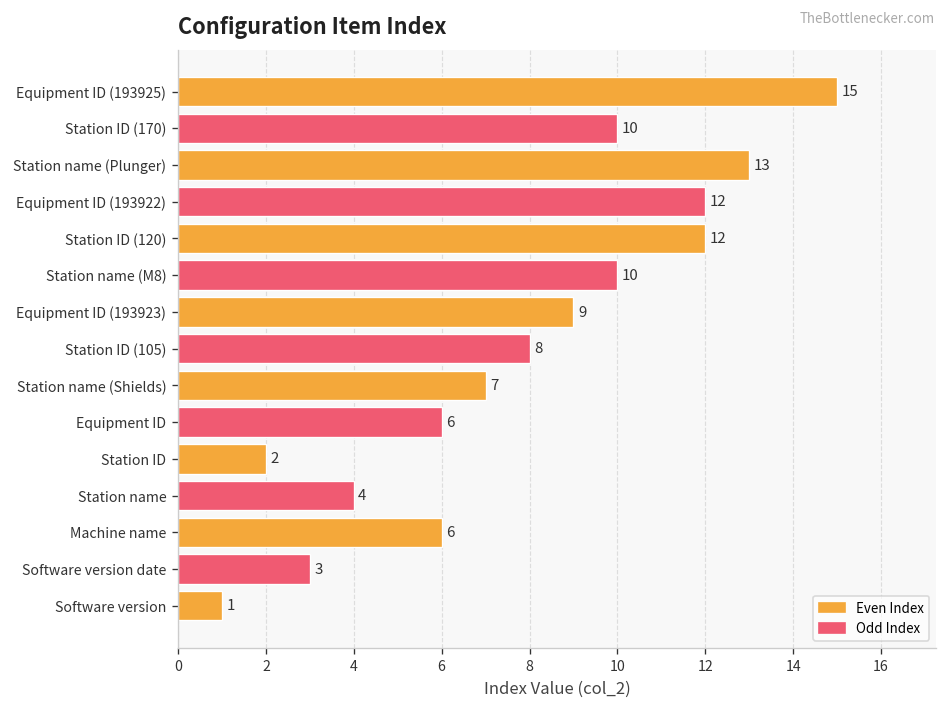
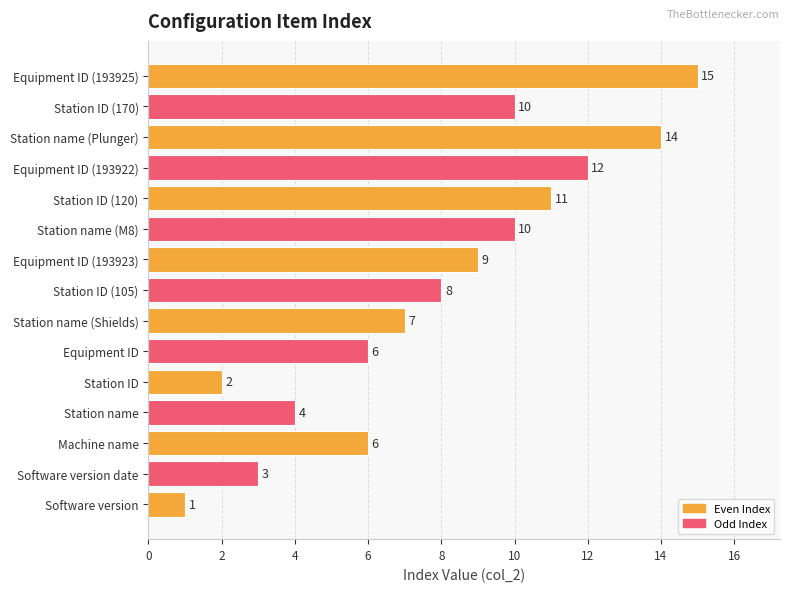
Station name (Plunger): 13 -> 14
Station ID (120): 12 -> 11
